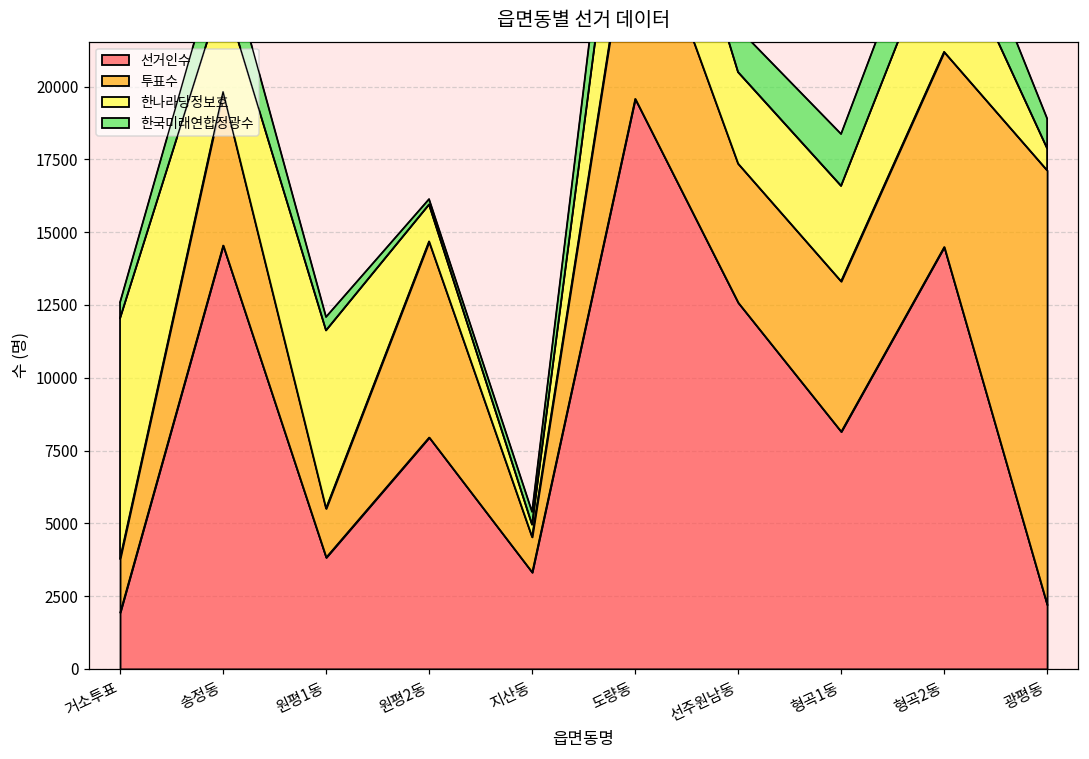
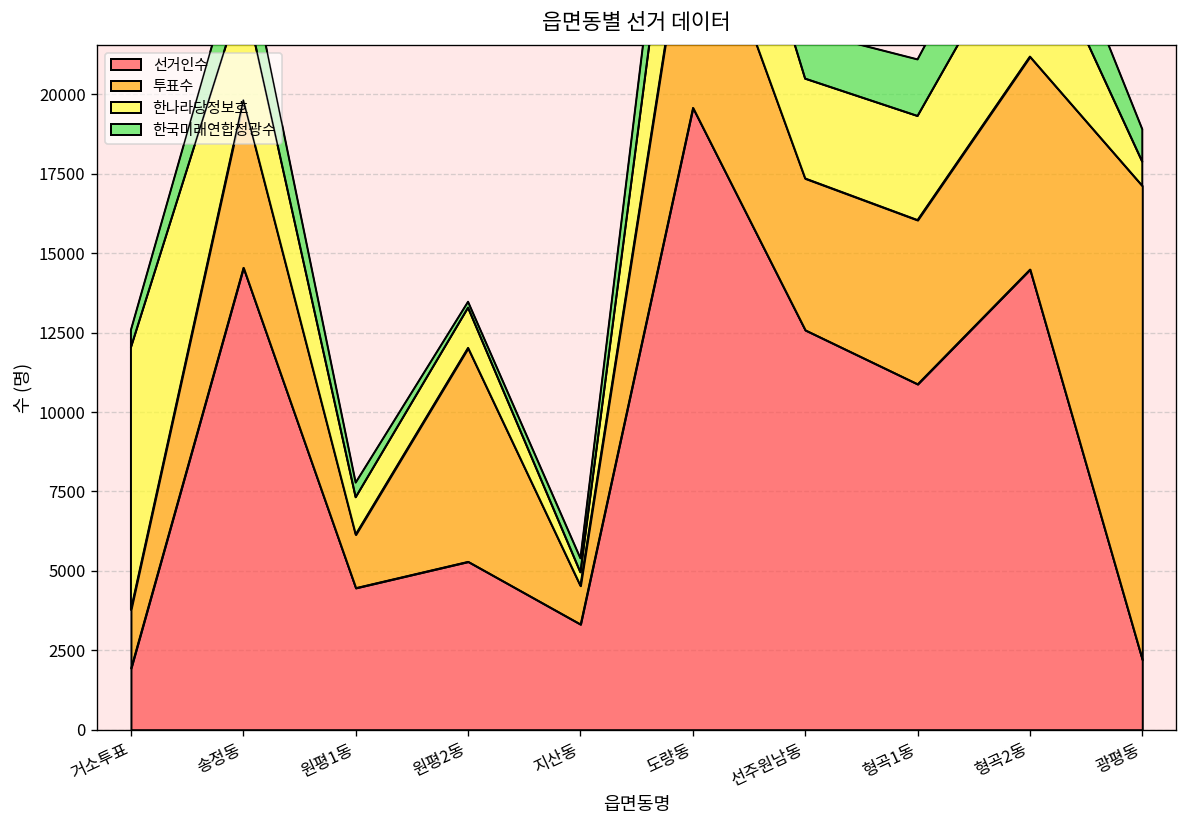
선거인수, 원평1동: 3800 -> 4500
한나라당정보호, 원평1동: 6100 -> 1200
선거인수, 원평2동: 8000 -> 5300
선거인수, 형곡1동: 8200 -> 10900
